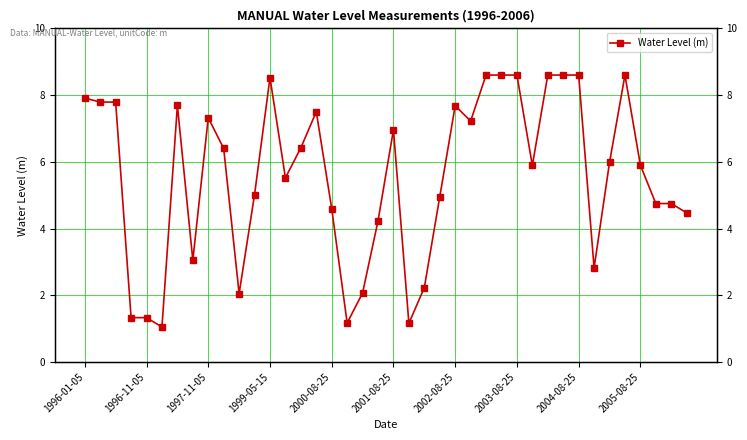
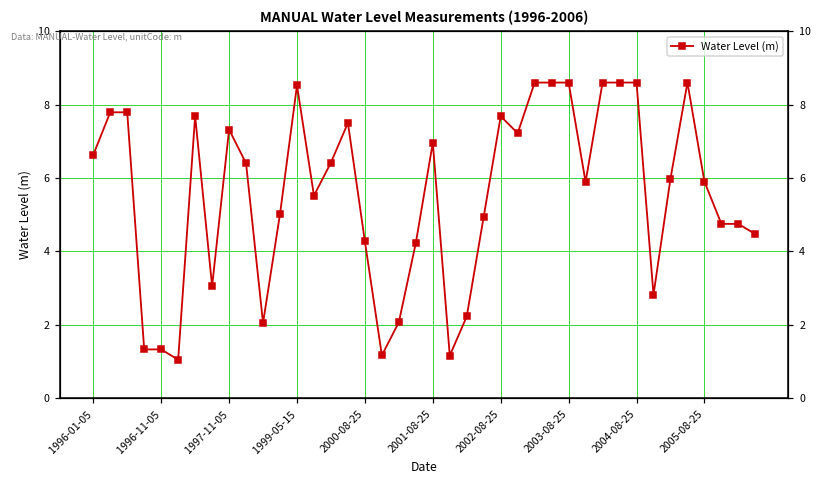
1996-01-05: 7.9 -> 6.6
2000-08-25: 4.6 -> 4.3
